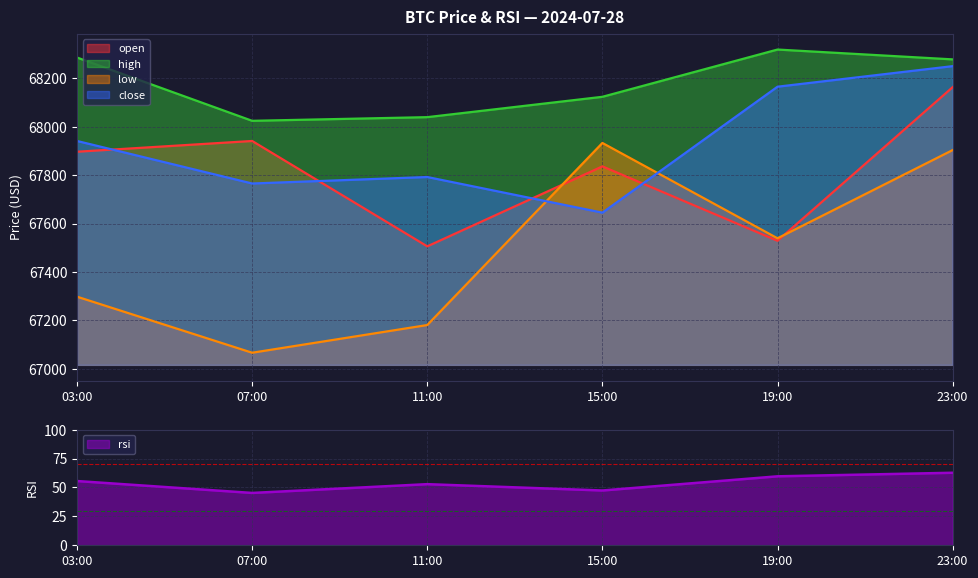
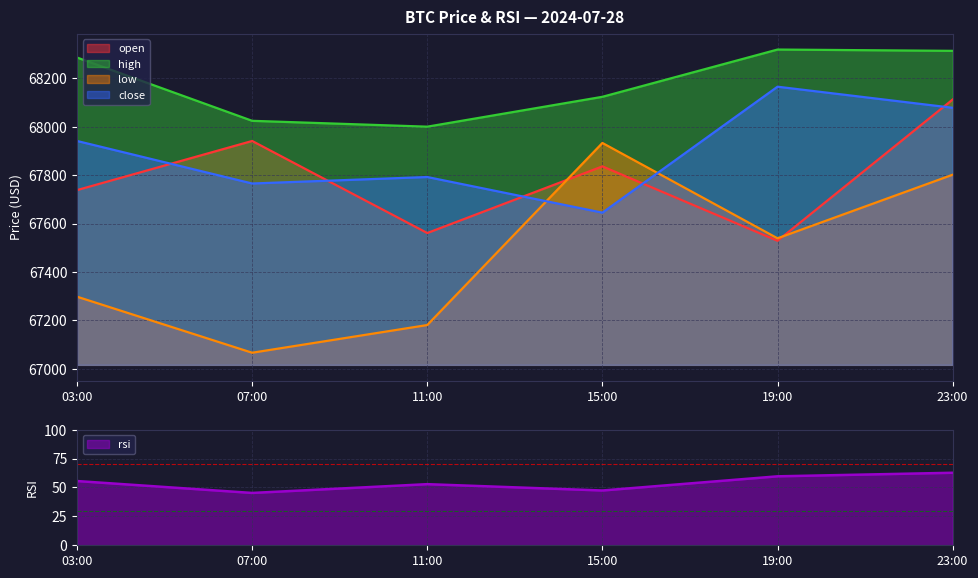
BTC Price & RSI — 2024-07-28, open, 03:00: 67900 -> 67740
BTC Price & RSI — 2024-07-28, open, 11:00: 67510 -> 67560
BTC Price & RSI — 2024-07-28, high, 11:00: 68040 -> 68000
BTC Price & RSI — 2024-07-28, open, 23:00: 68160 -> 68110
BTC Price & RSI — 2024-07-28, high, 23:00: 68280 -> 68310
BTC Price & RSI — 2024-07-28, low, 23:00: 67900 -> 67800
BTC Price & RSI — 2024-07-28, close, 23:00: 68250 -> 68080
